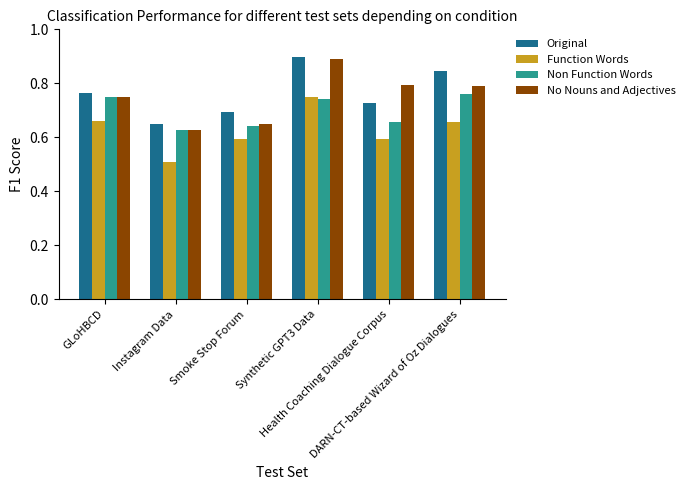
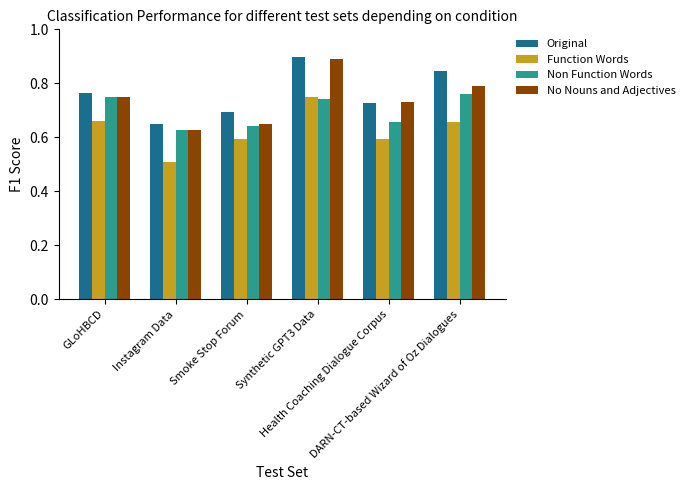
No Nouns and Adjectives, Health Coaching Dialogue Corpus: 0.79 -> 0.73
